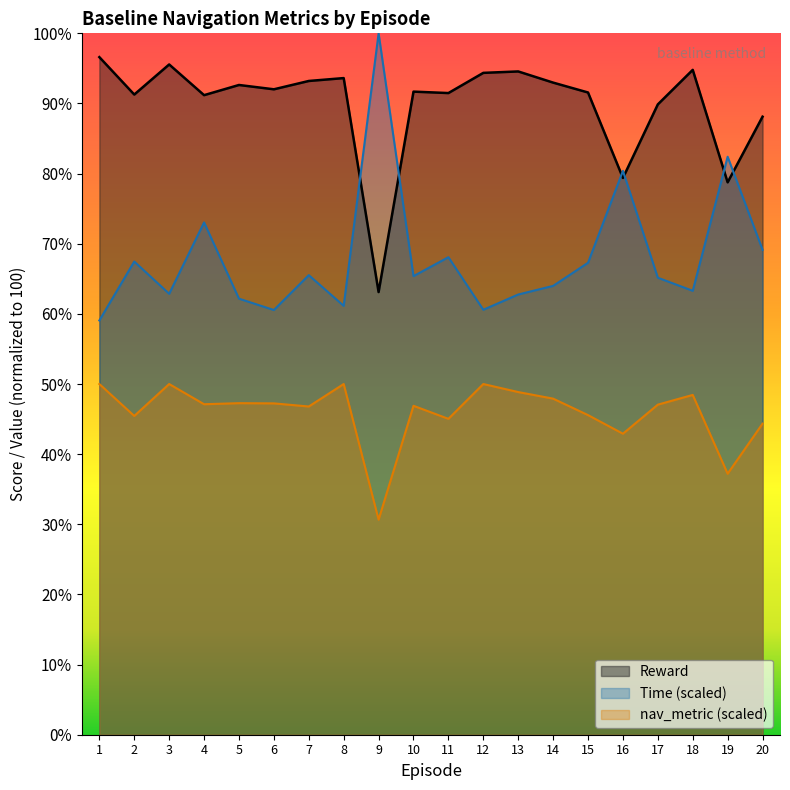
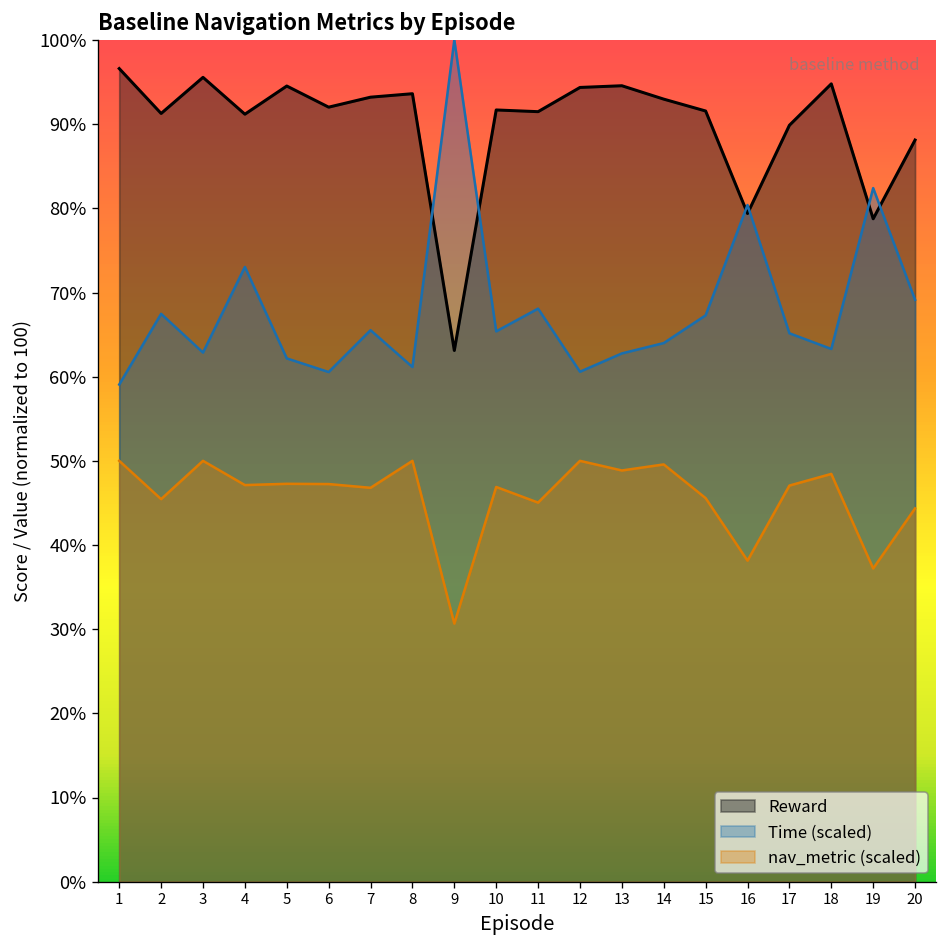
Reward, 5: 93% -> 95%
nav_metric (scaled), 14: 48% -> 50%
nav_metric (scaled), 16: 43% -> 38%
